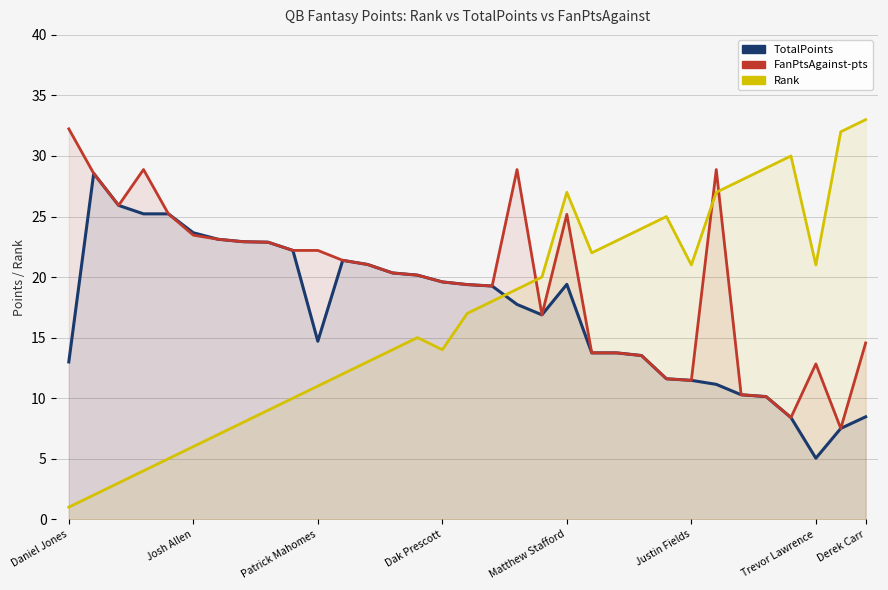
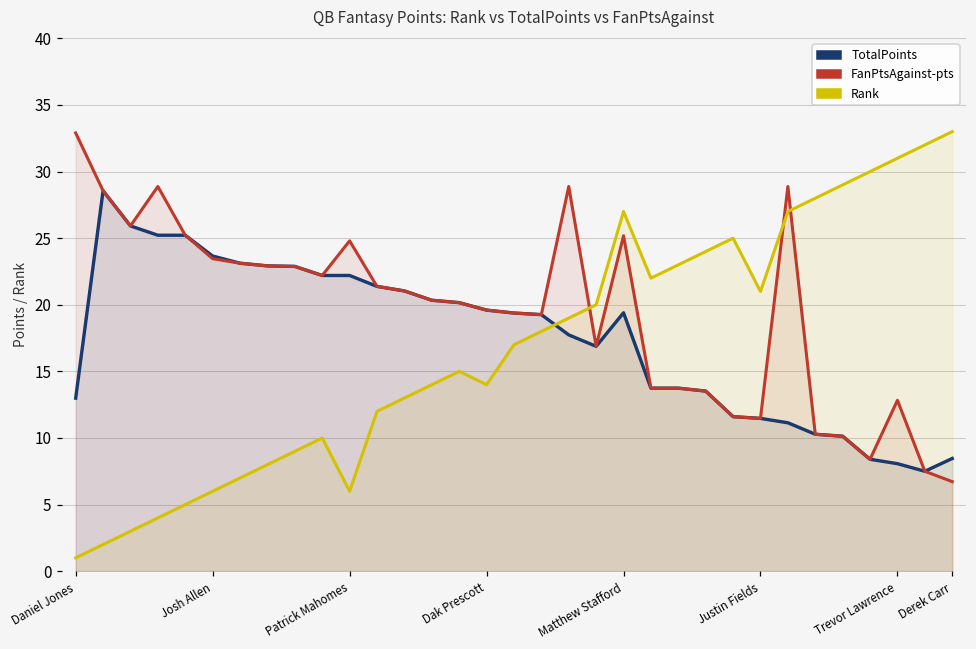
FanPtsAgainst-pts, Daniel Jones: 32.2 -> 32.9
TotalPoints, Patrick Mahomes: 14.7 -> 22.2
FanPtsAgainst-pts, Patrick Mahomes: 22.2 -> 24.8
Rank, Patrick Mahomes: 11 -> 6
TotalPoints, Trevor Lawrence: 5.0 -> 8.1
Rank, Trevor Lawrence: 21 -> 31
FanPtsAgainst-pts, Derek Carr: 14.6 -> 6.7
